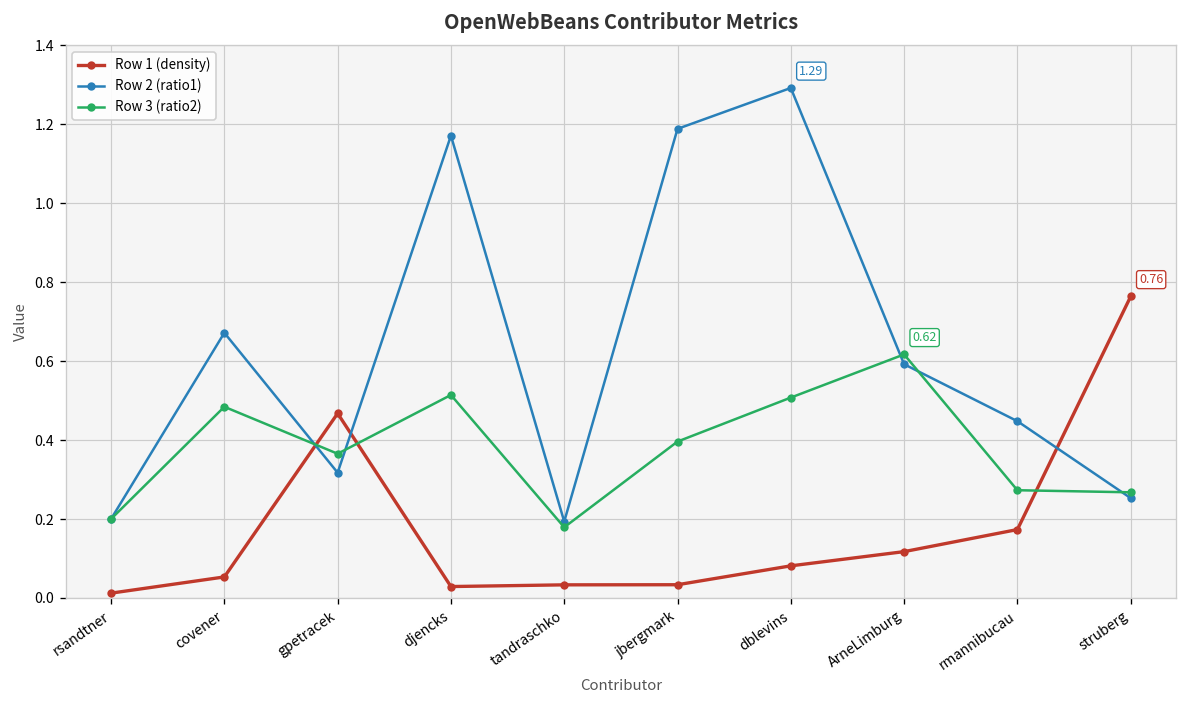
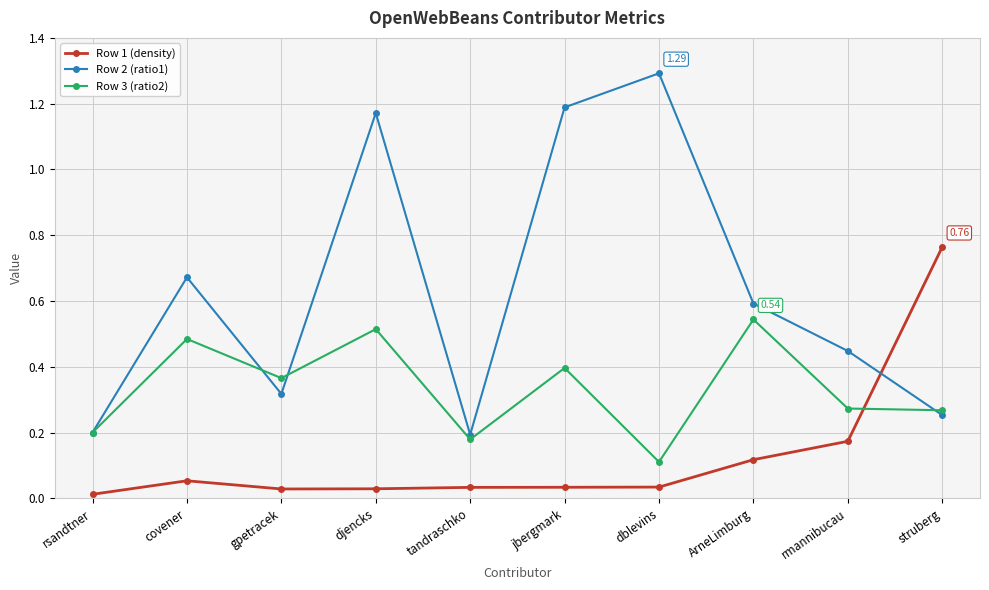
Row 1 (density), gpetracek: 0.47 -> 0.03
Row 1 (density), dblevins: 0.08 -> 0.03
Row 3 (ratio2), dblevins: 0.51 -> 0.11
Row 3 (ratio2), ArneLimburg: 0.62 -> 0.54
